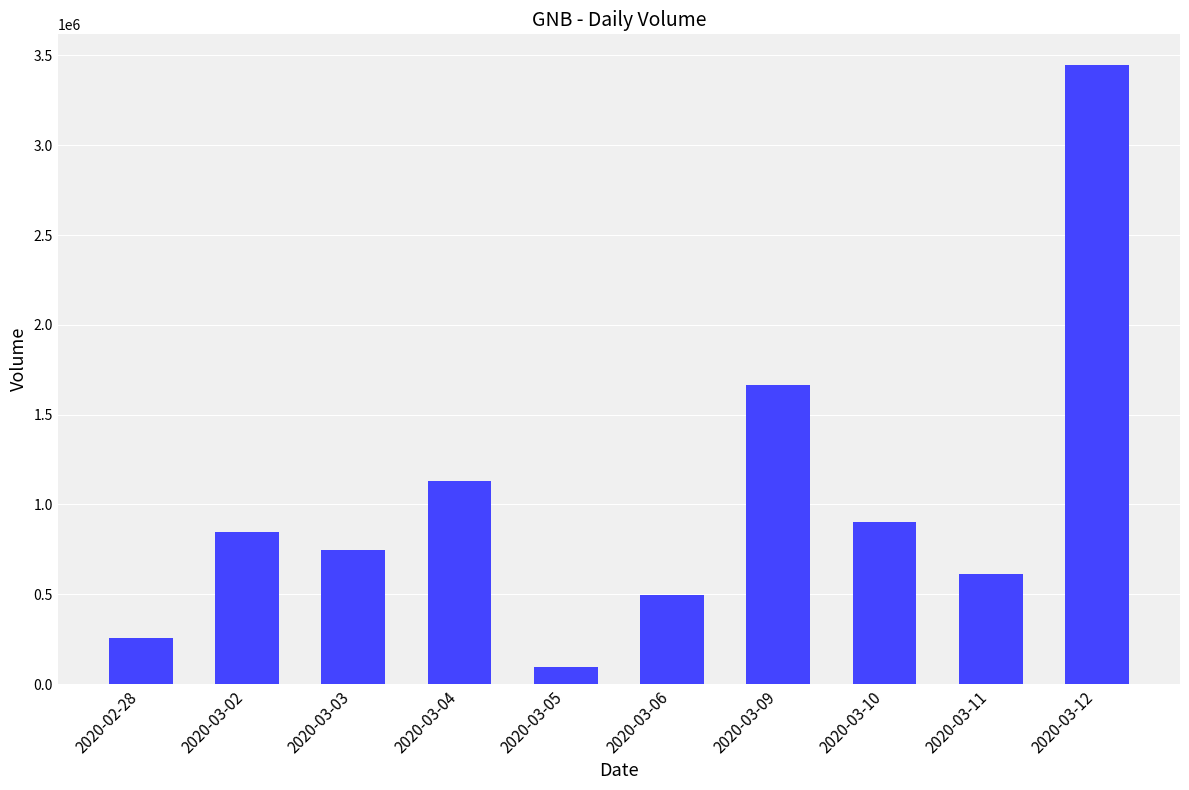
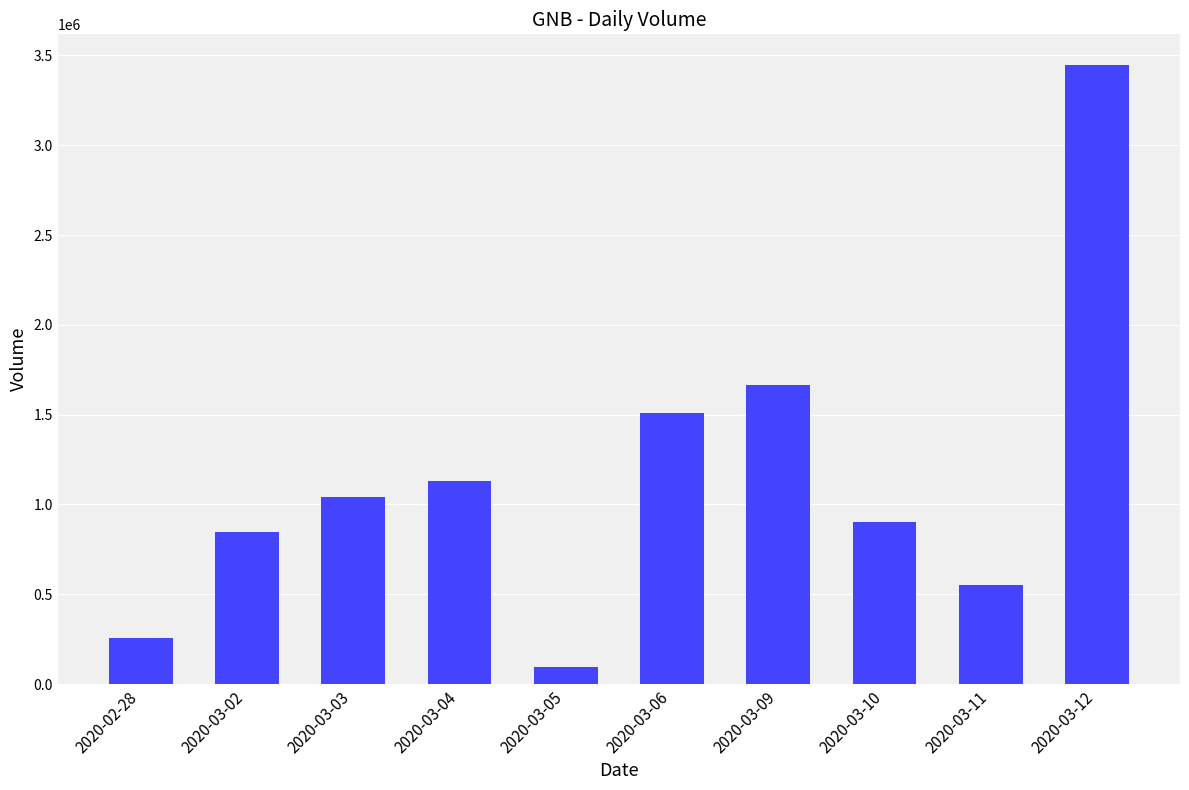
2020-03-03: 750000 -> 1040000
2020-03-06: 500000 -> 1510000
2020-03-11: 610000 -> 550000
